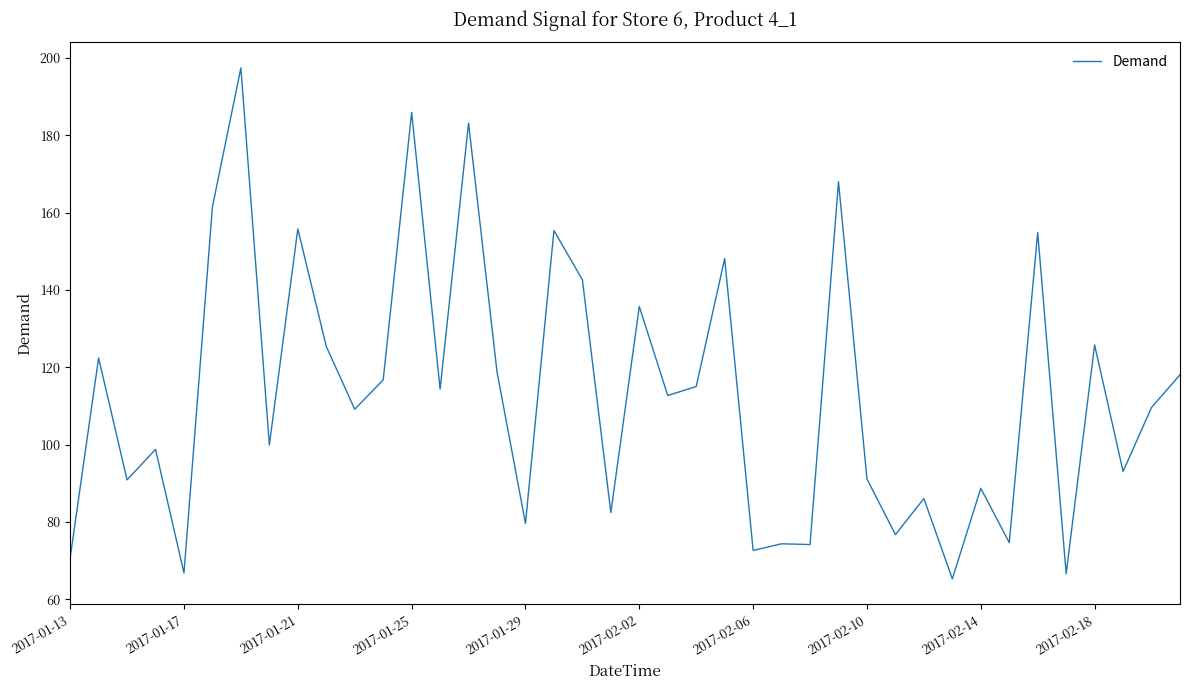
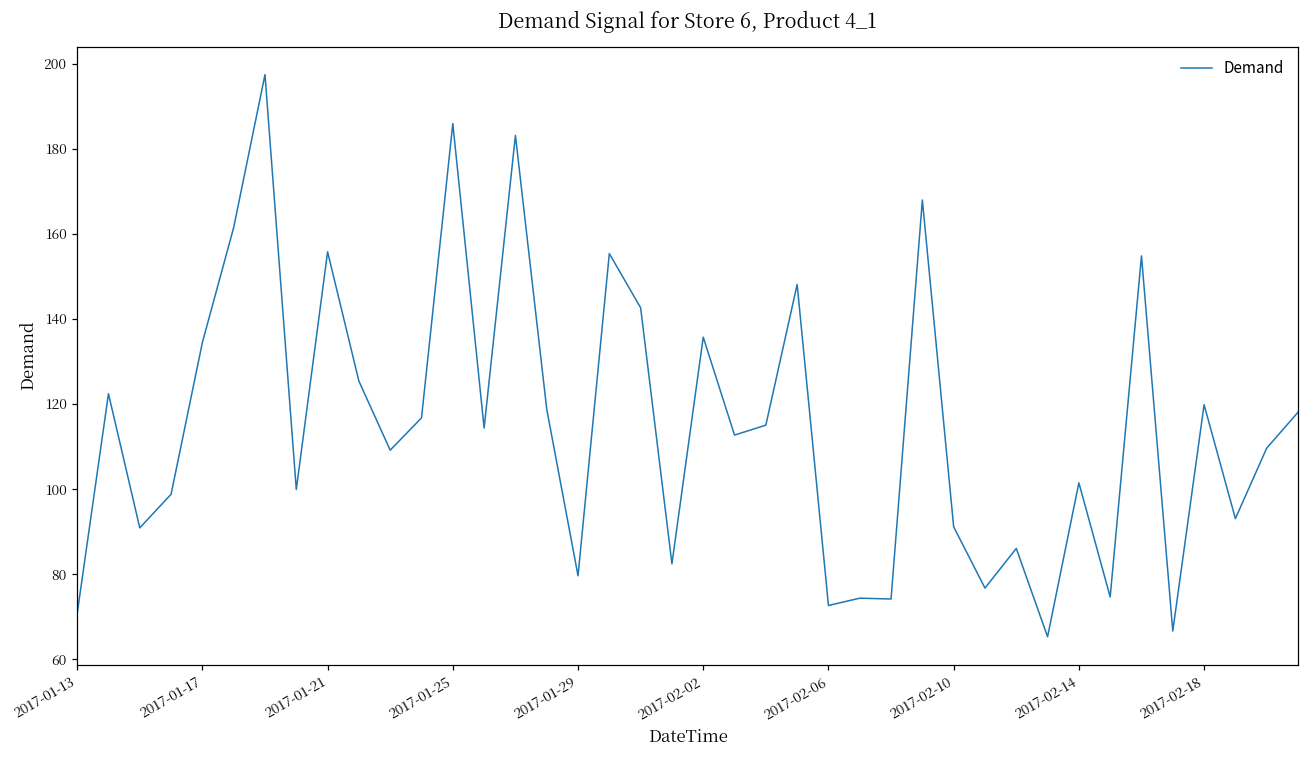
2017-01-17: 67 -> 134
2017-02-14: 89 -> 101
2017-02-18: 126 -> 120
